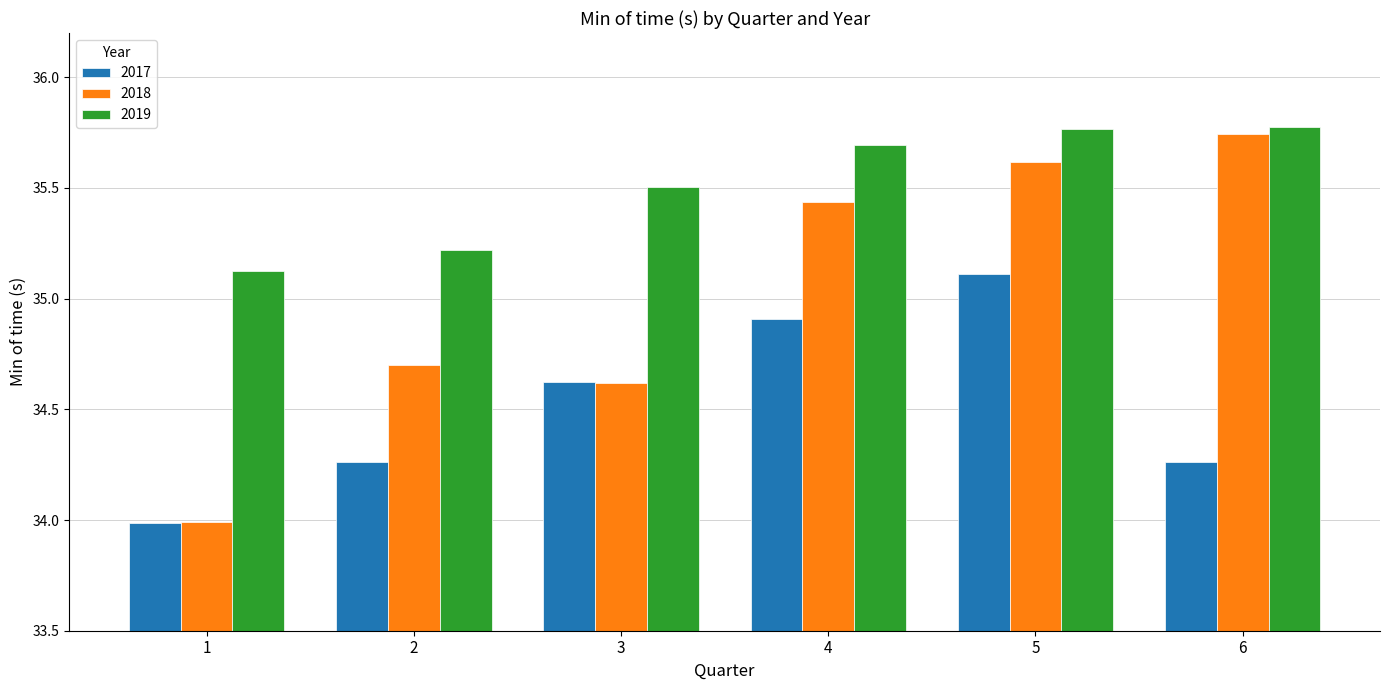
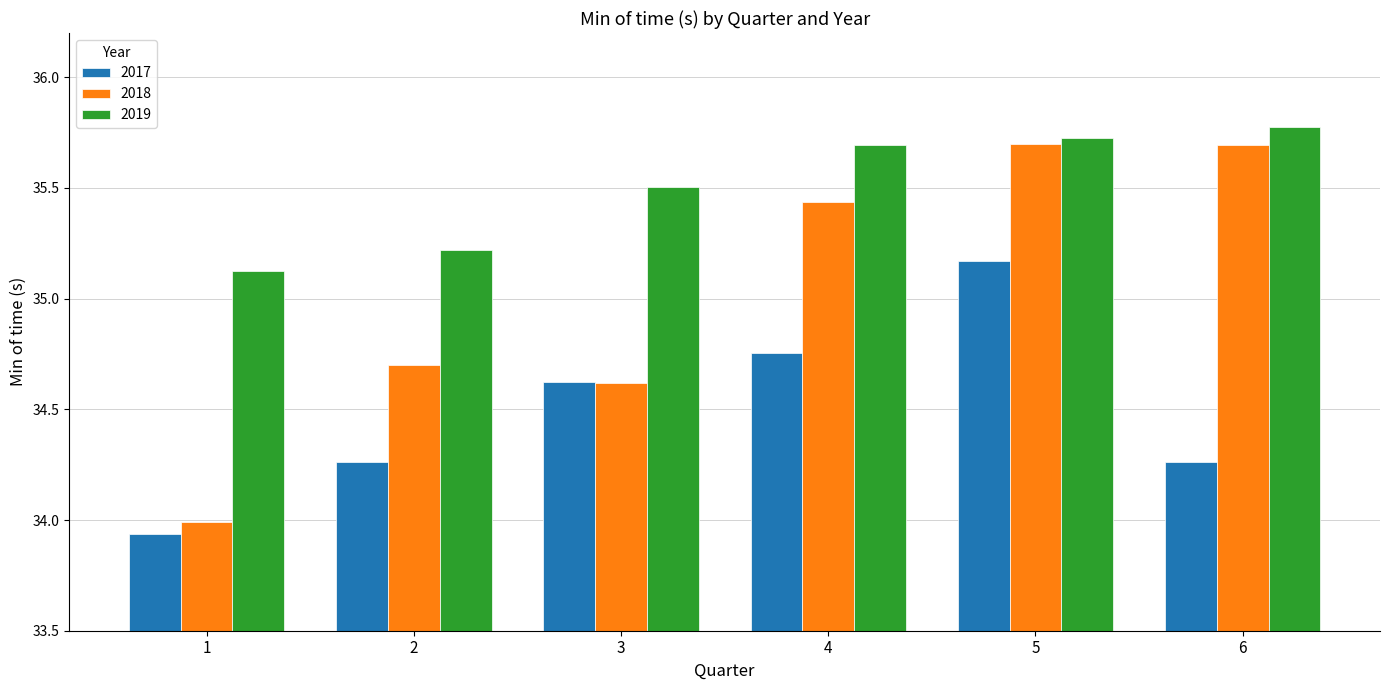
2017, 1: 33.99 -> 33.94
2017, 4: 34.91 -> 34.75
2017, 5: 35.11 -> 35.17
2018, 5: 35.62 -> 35.70
2019, 5: 35.77 -> 35.73
2018, 6: 35.74 -> 35.69
